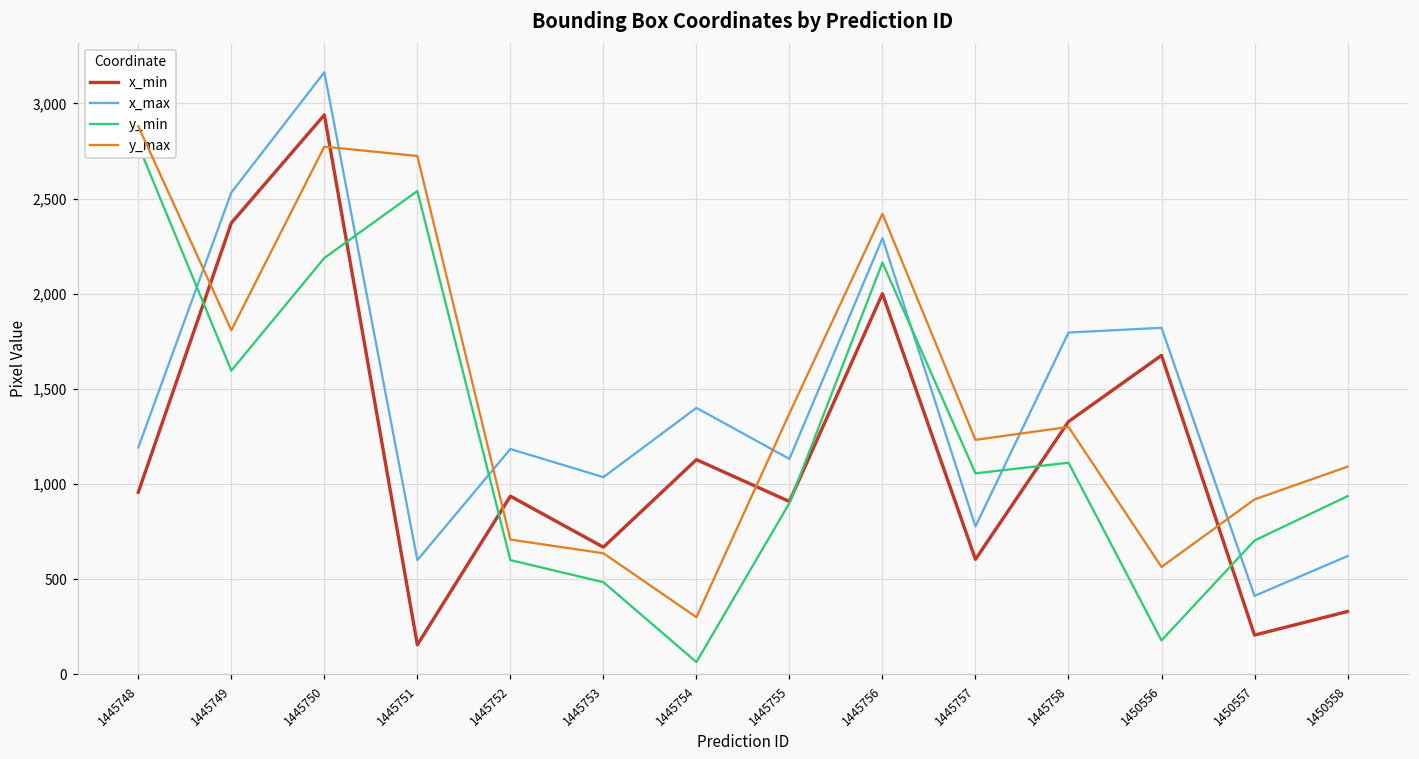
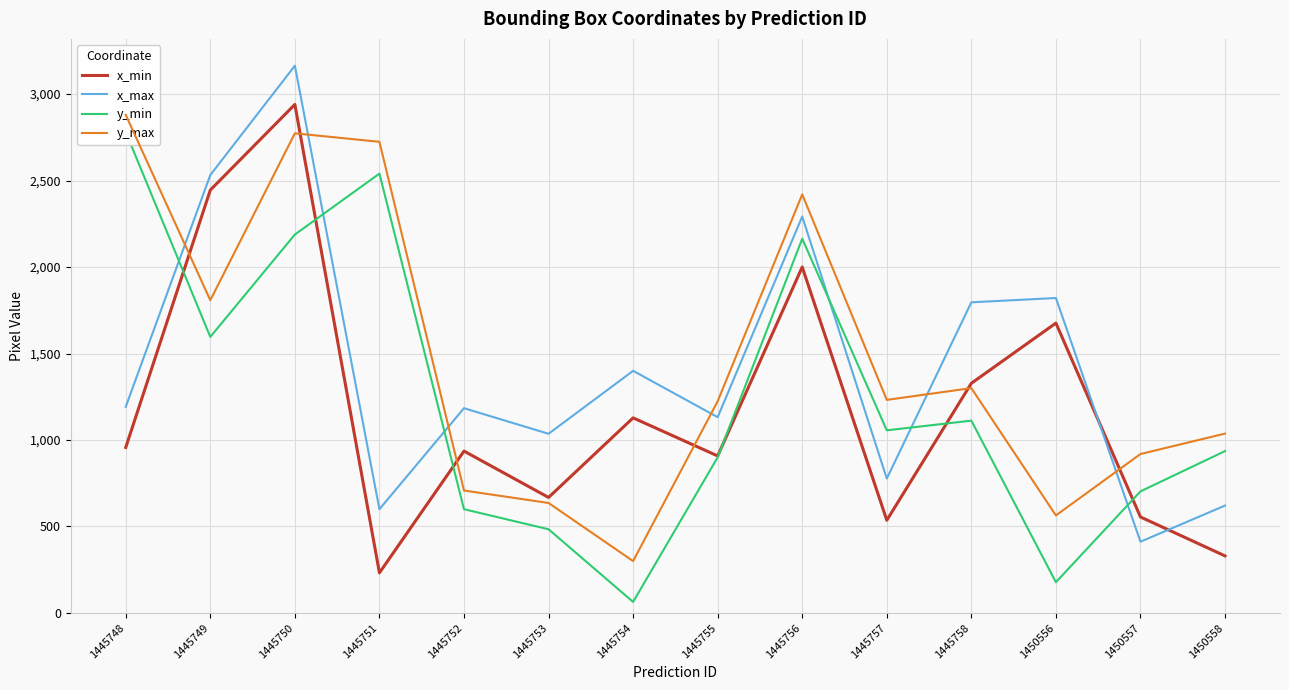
x_min, 1445749: 2,370 -> 2,450
x_min, 1445751: 160 -> 230
y_max, 1445755: 1,370 -> 1,220
x_min, 1445757: 600 -> 540
x_min, 1450557: 210 -> 560
y_max, 1450558: 1,090 -> 1,040
